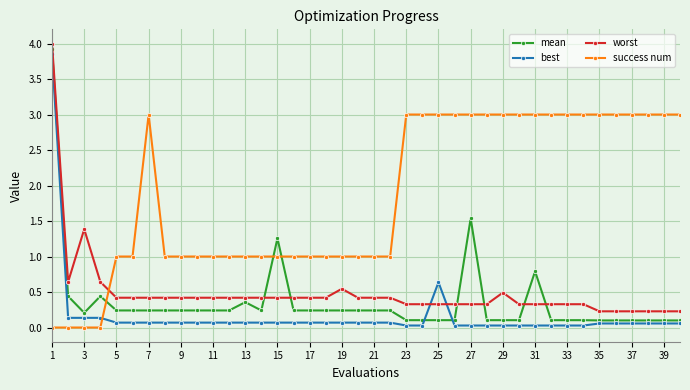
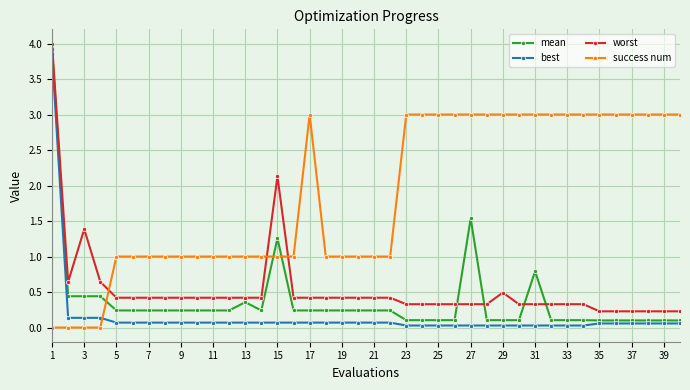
mean, 3: 0.2 -> 0.4
success num, 7: 3 -> 1
worst, 15: 0.4 -> 2.1
success num, 17: 1 -> 3
worst, 19: 0.5 -> 0.4
best, 25: 0.6 -> 0.0
